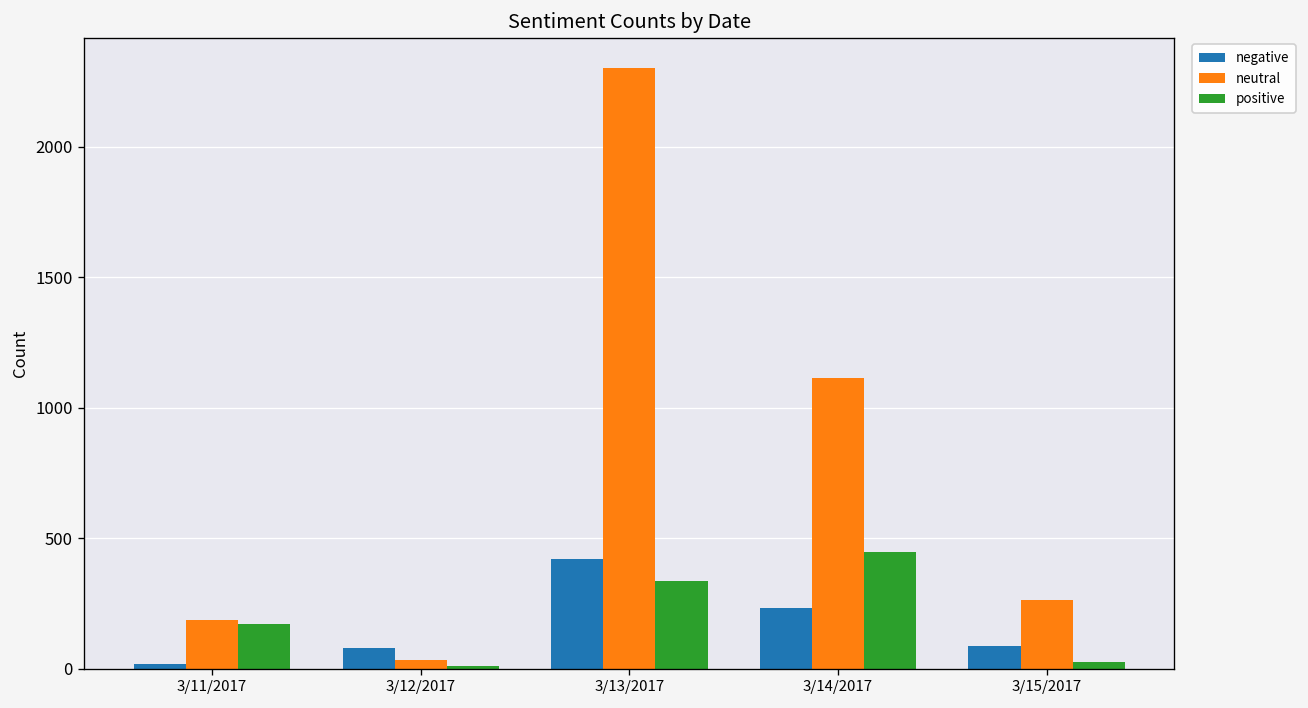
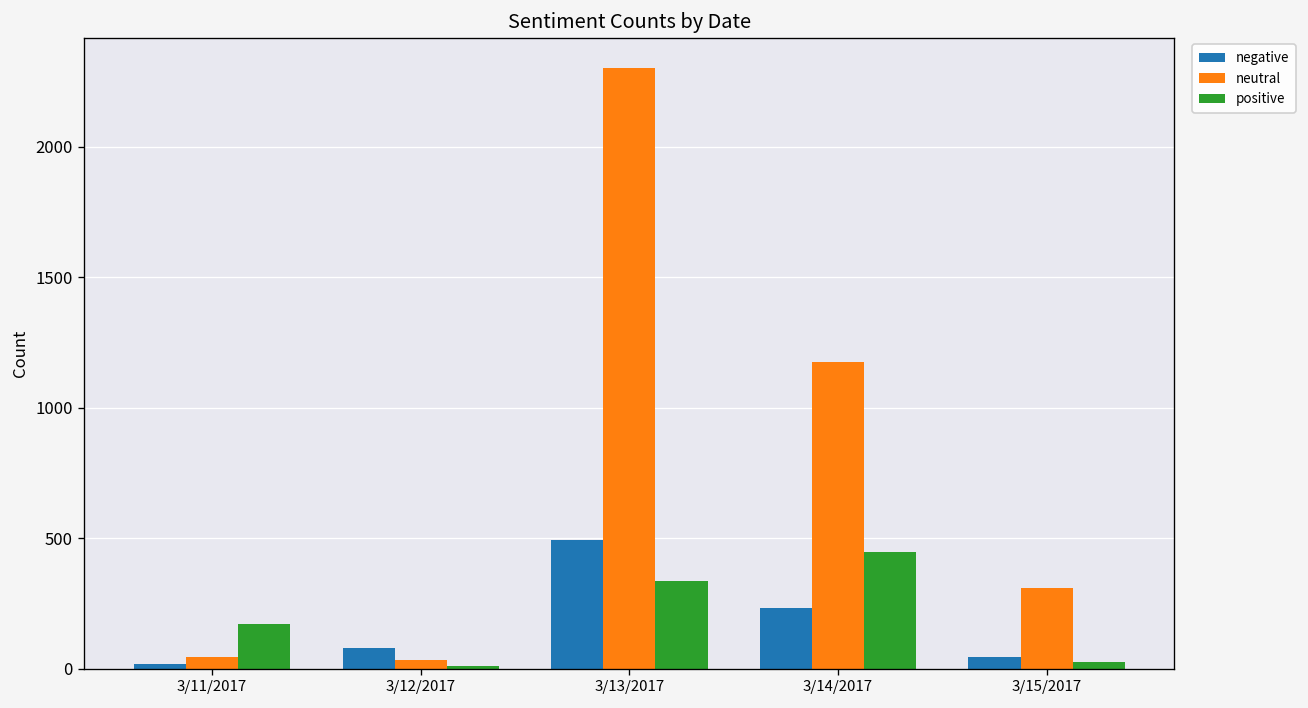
neutral, 3/11/2017: 190 -> 50
negative, 3/13/2017: 420 -> 490
neutral, 3/14/2017: 1120 -> 1180
negative, 3/15/2017: 90 -> 40
neutral, 3/15/2017: 270 -> 310
